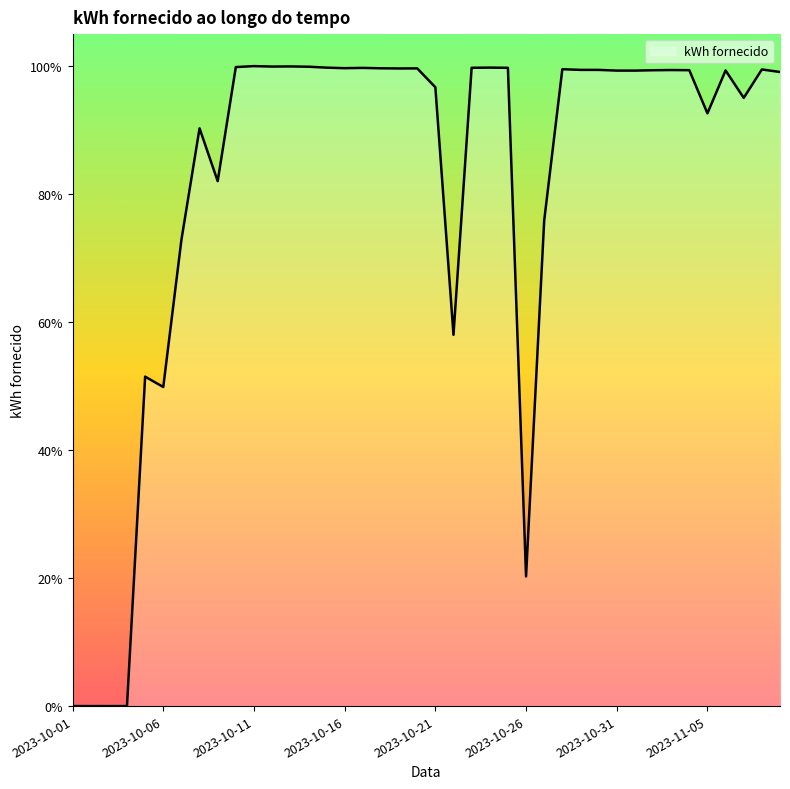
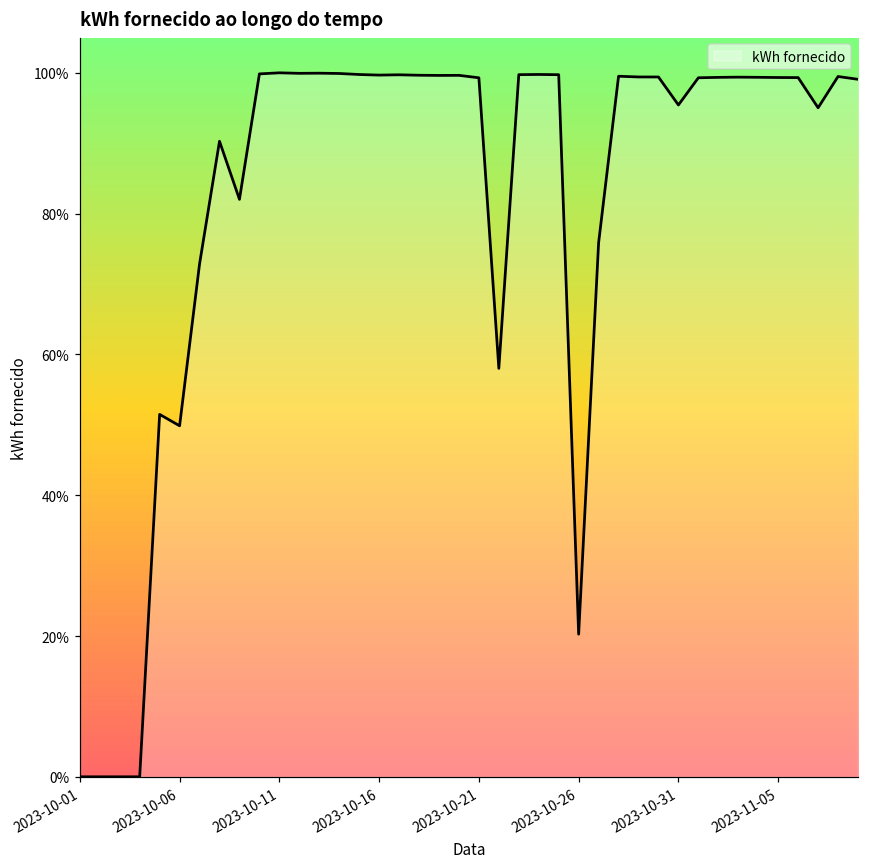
2023-10-21: 97% -> 99%
2023-10-31: 99% -> 95%
2023-11-05: 93% -> 99%
